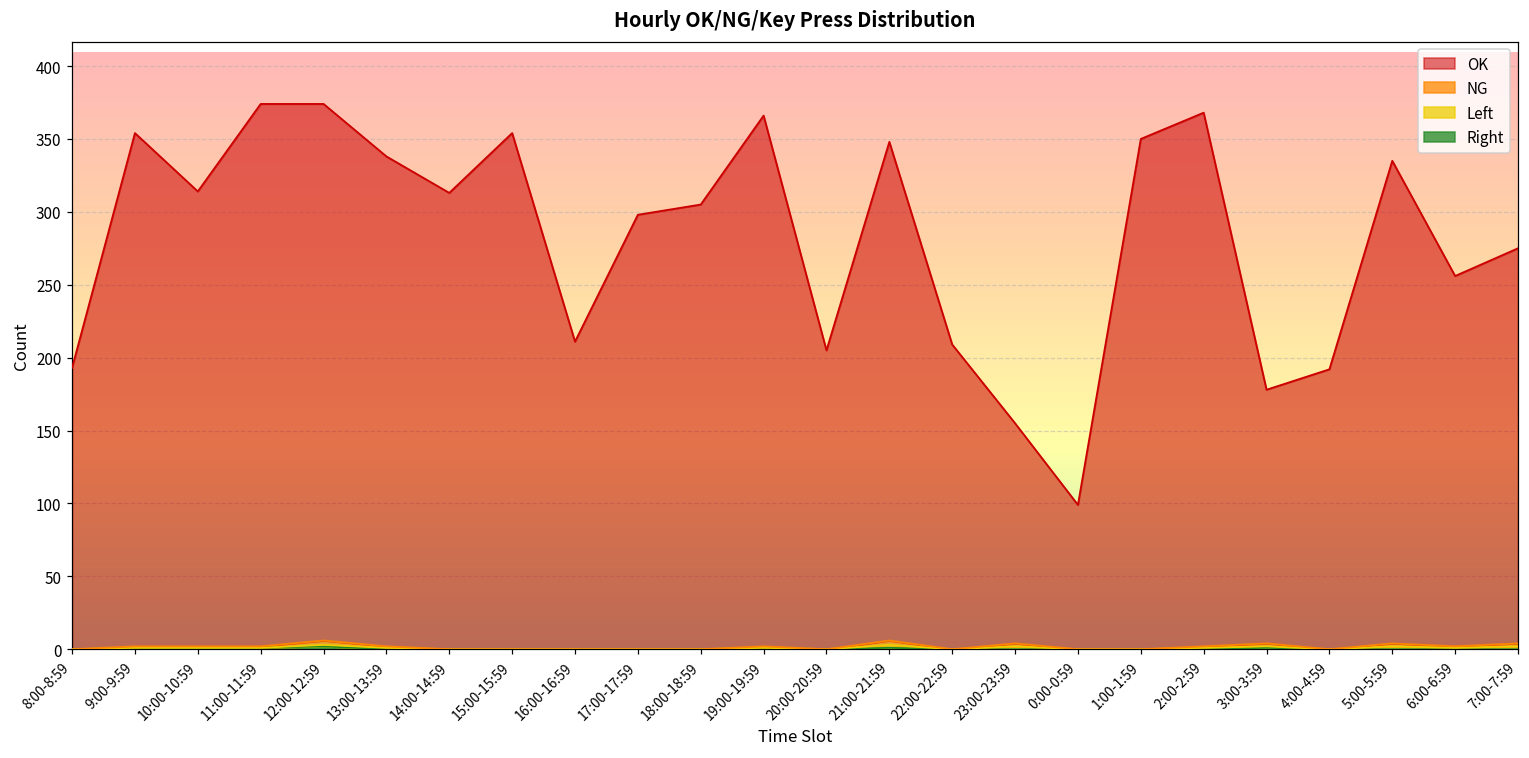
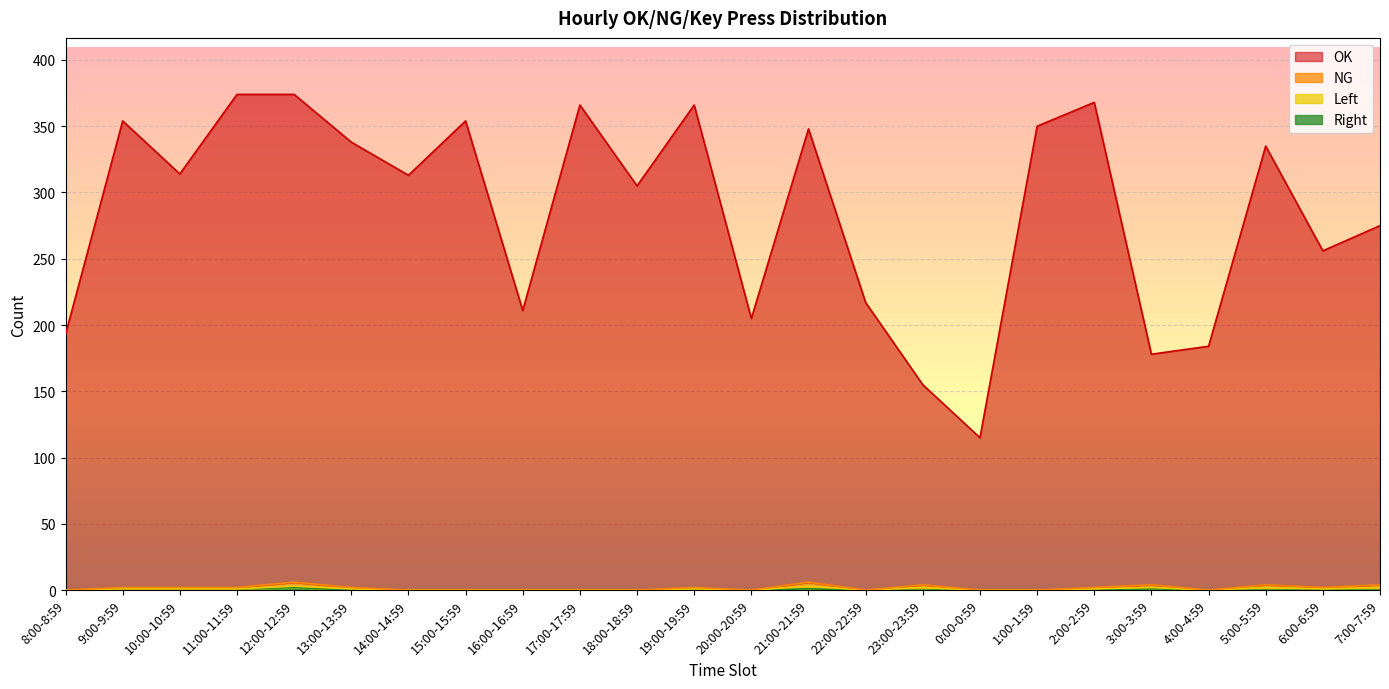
OK, 17:00-17:59: 298 -> 366
OK, 22:00-22:59: 209 -> 217
OK, 0:00-0:59: 99 -> 115
OK, 4:00-4:59: 192 -> 184
